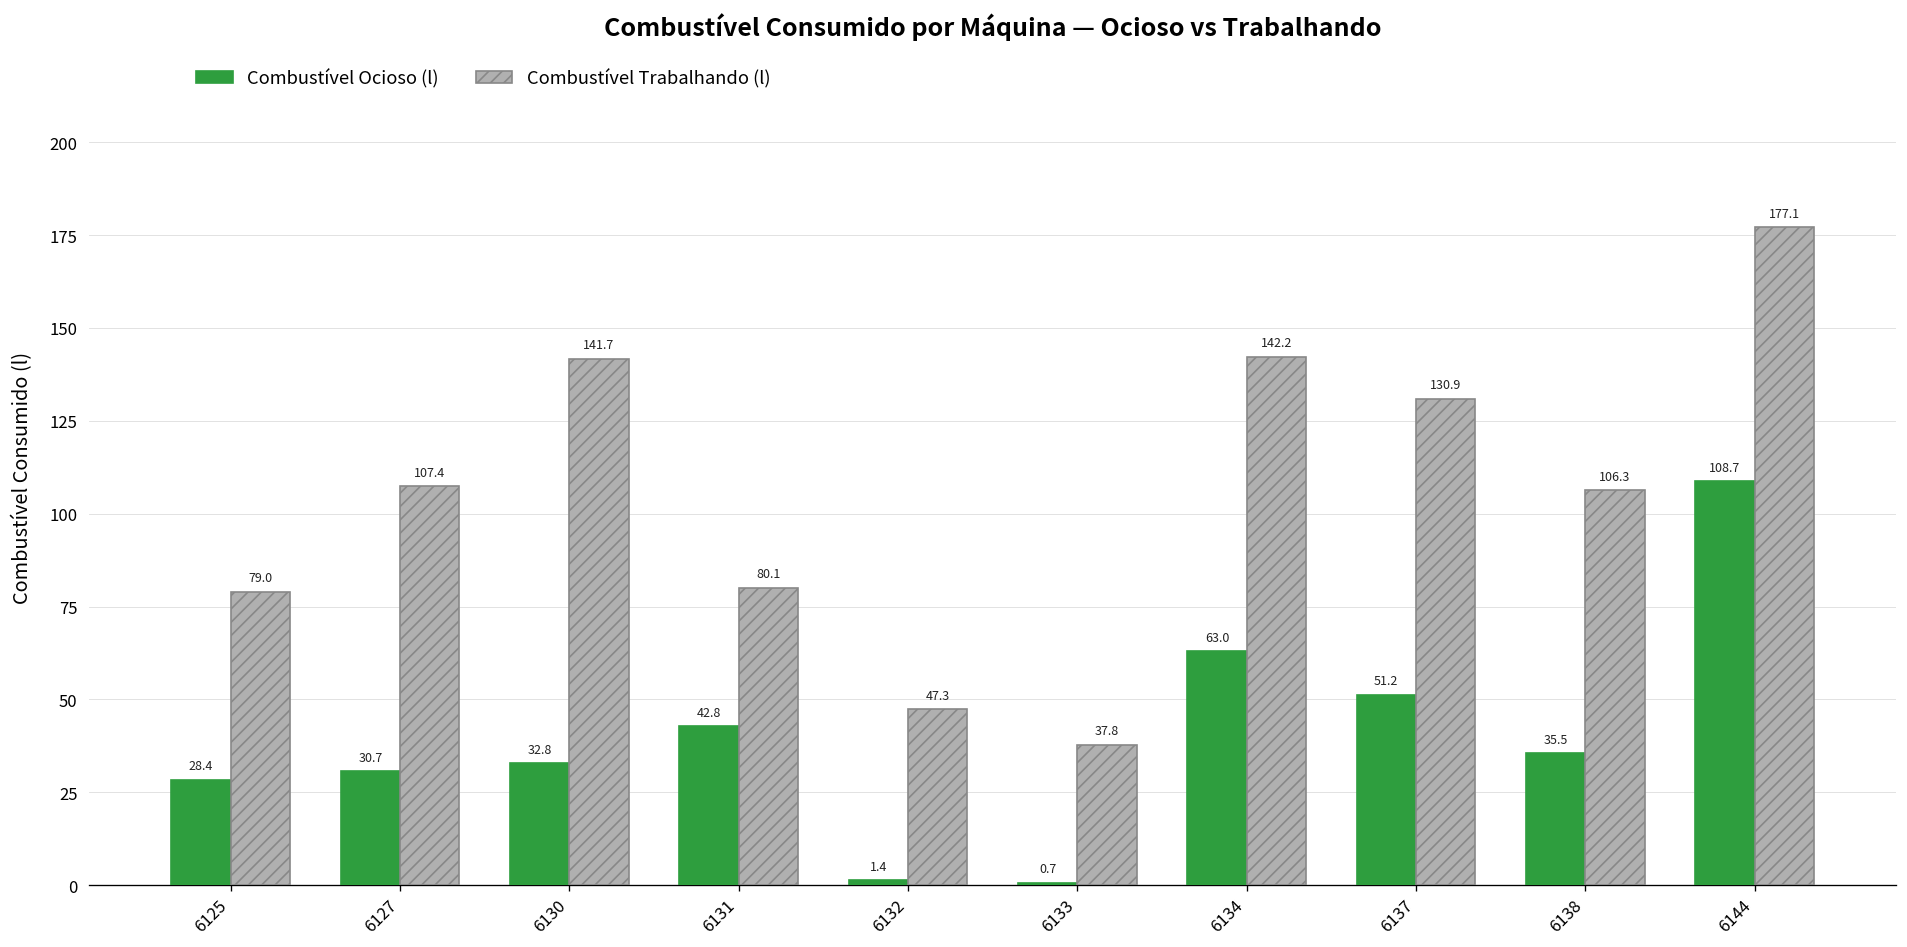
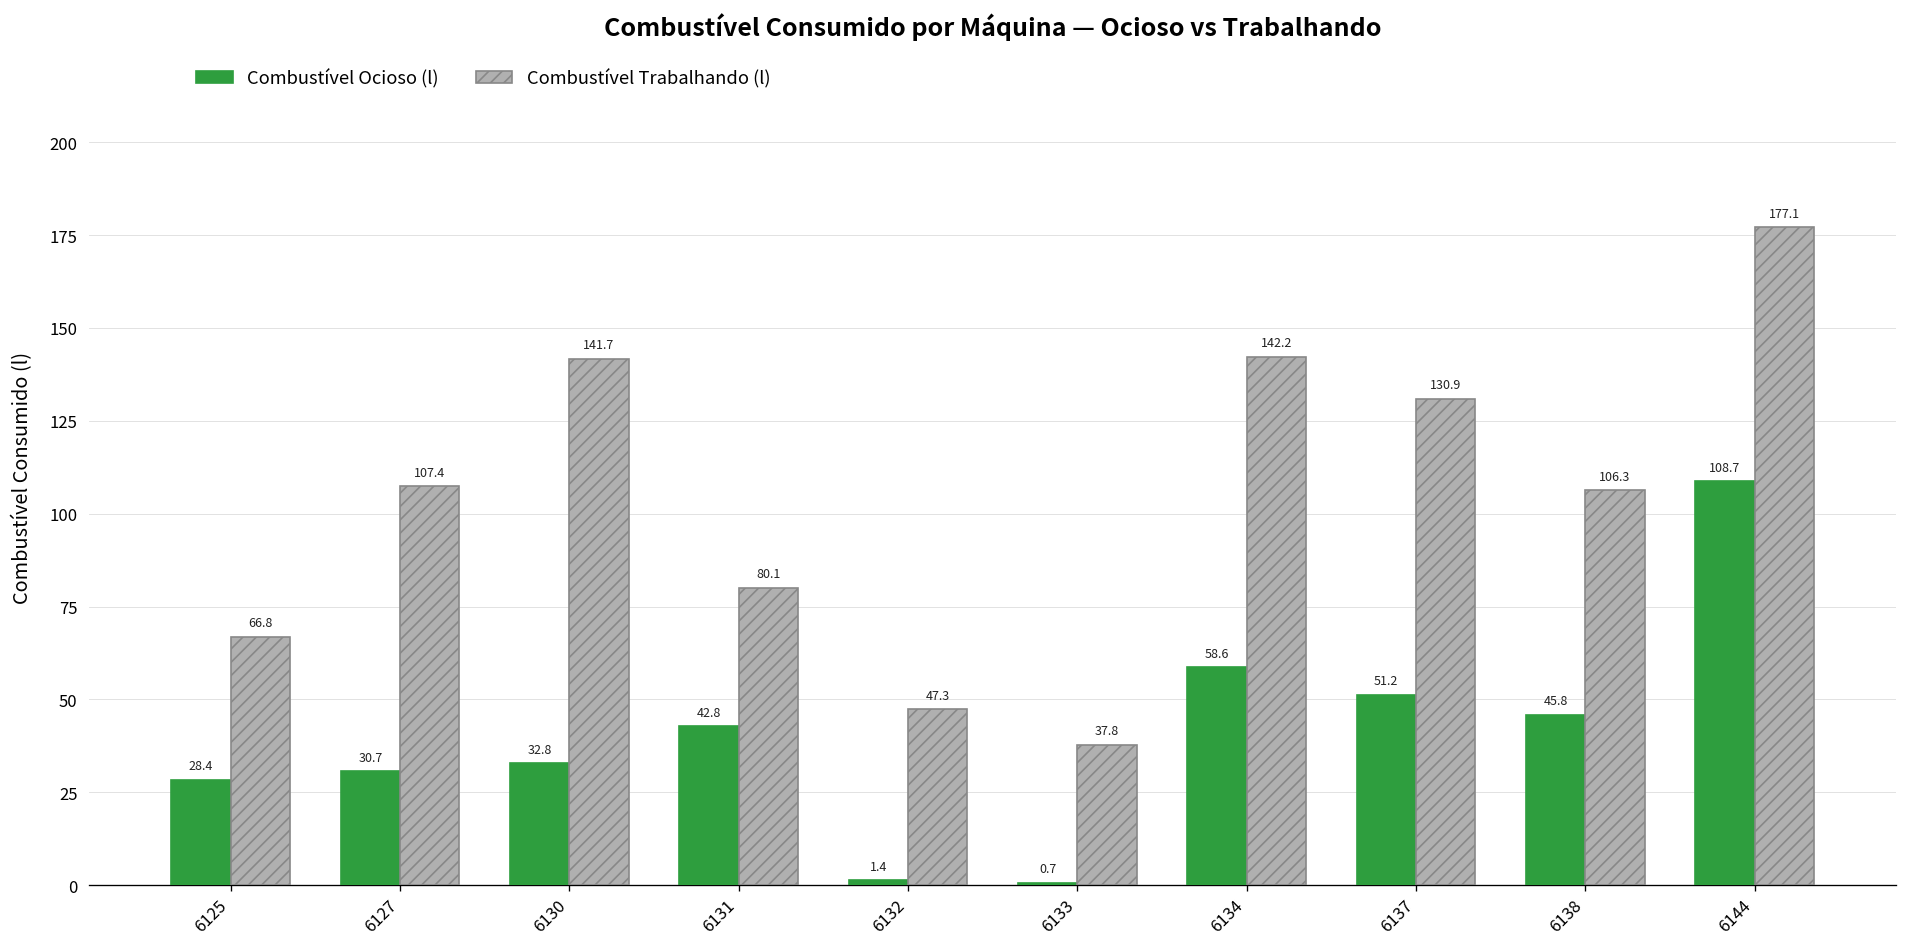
Combustível Trabalhando (l), 6125: 79.0 -> 66.8
Combustível Ocioso (l), 6134: 63.0 -> 58.6
Combustível Ocioso (l), 6138: 35.5 -> 45.8
